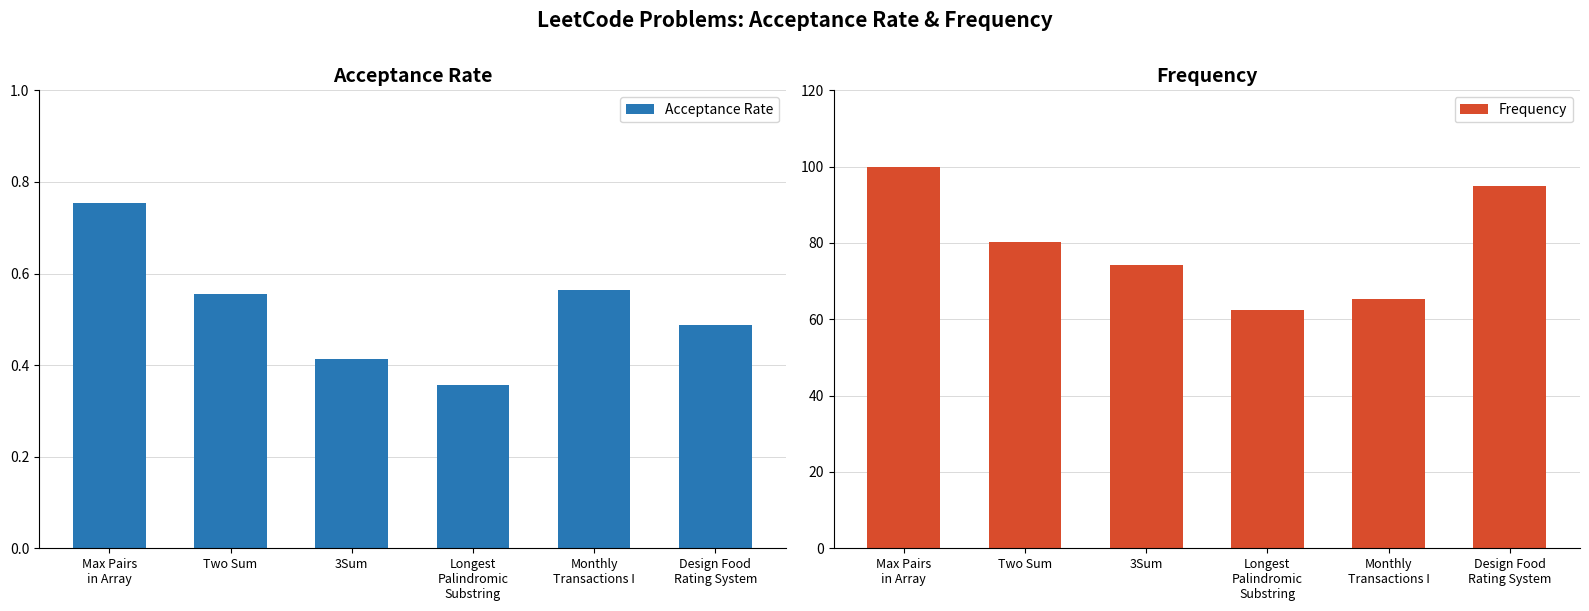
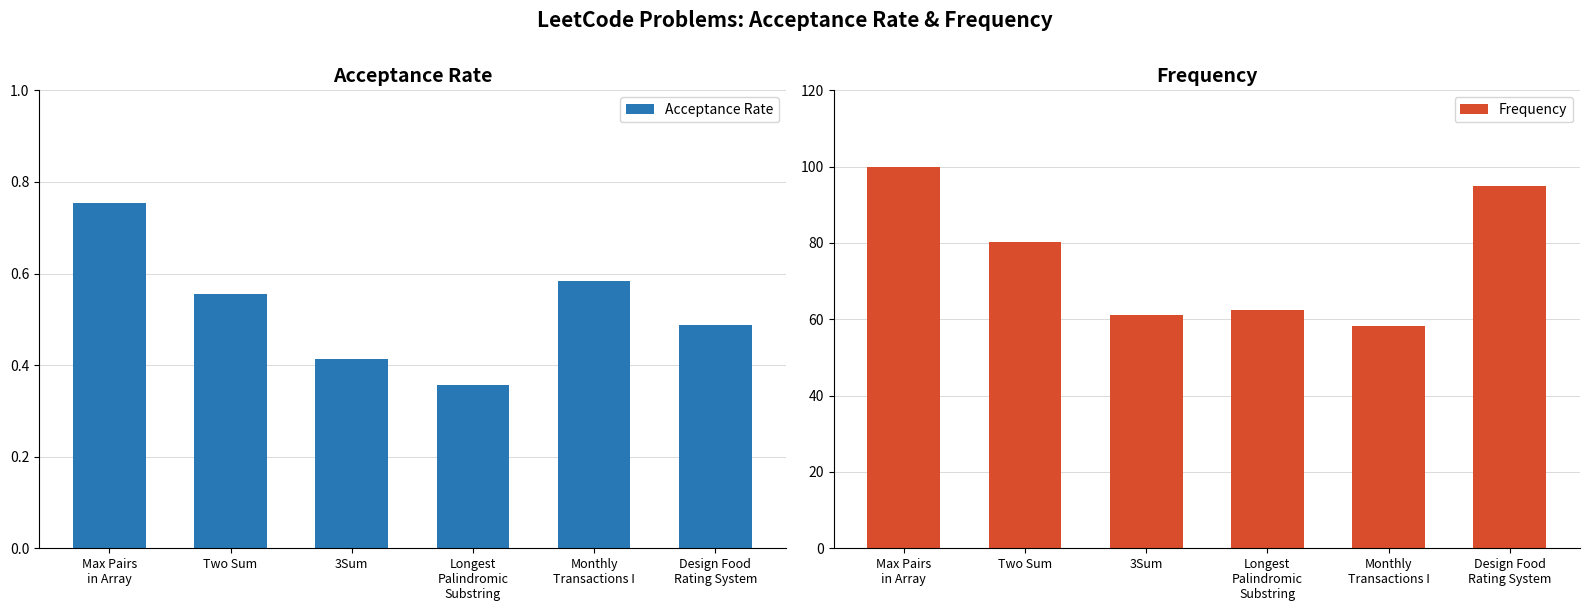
Acceptance Rate, Monthly Transactions I: 0.56 -> 0.58
Frequency, 3Sum: 74 -> 61
Frequency, Monthly Transactions I: 65 -> 58
